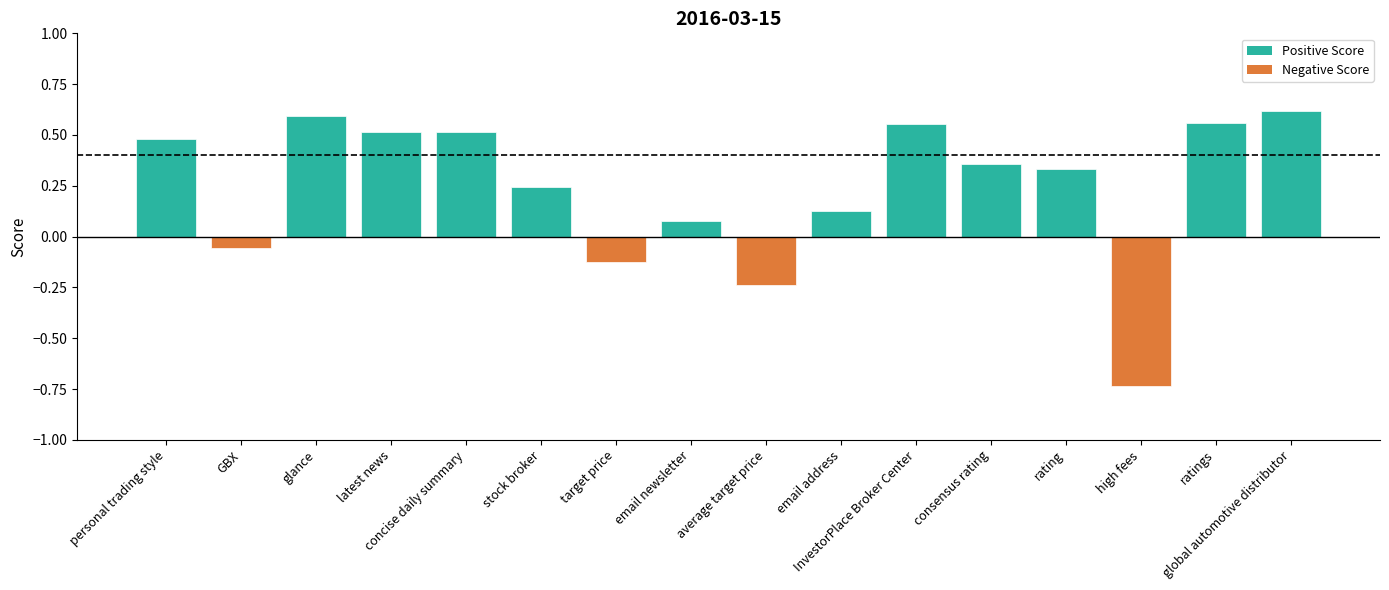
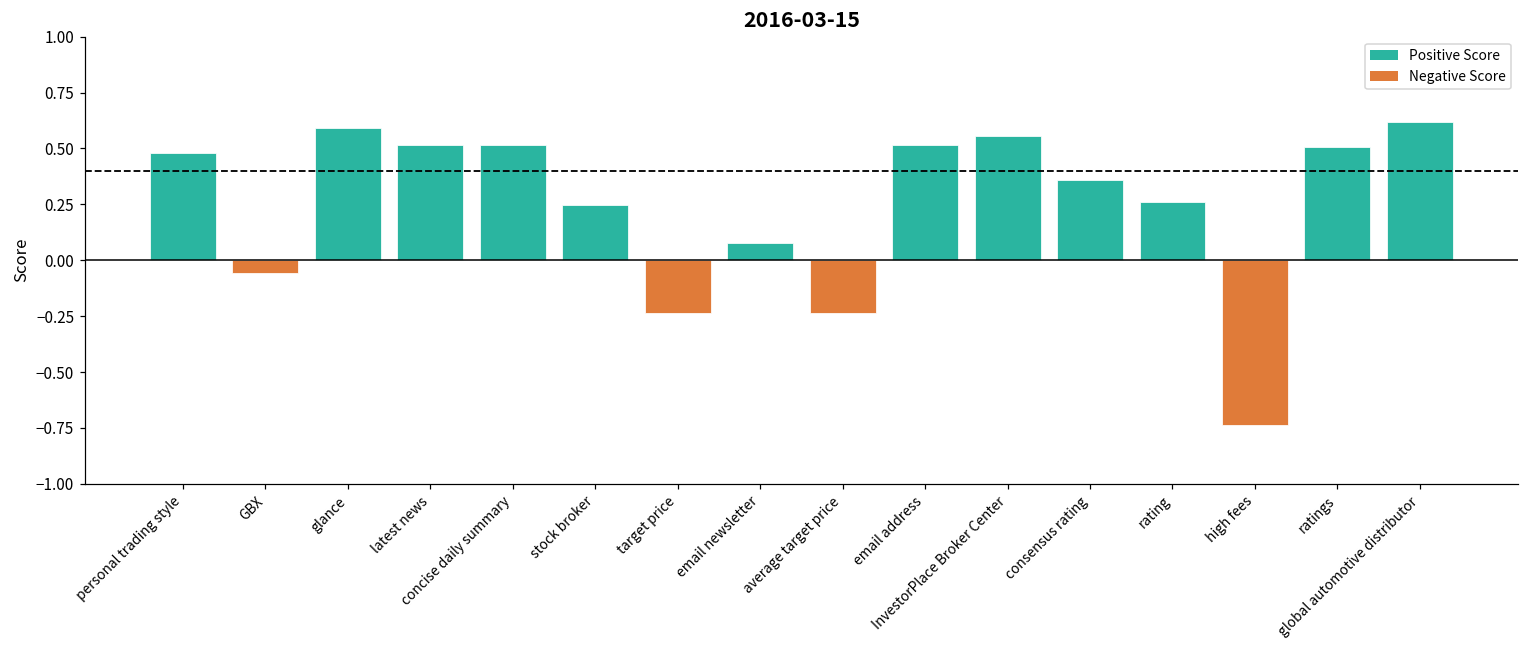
target price: -0.13 -> -0.24
email address: 0.12 -> 0.52
rating: 0.33 -> 0.26
ratings: 0.56 -> 0.51
